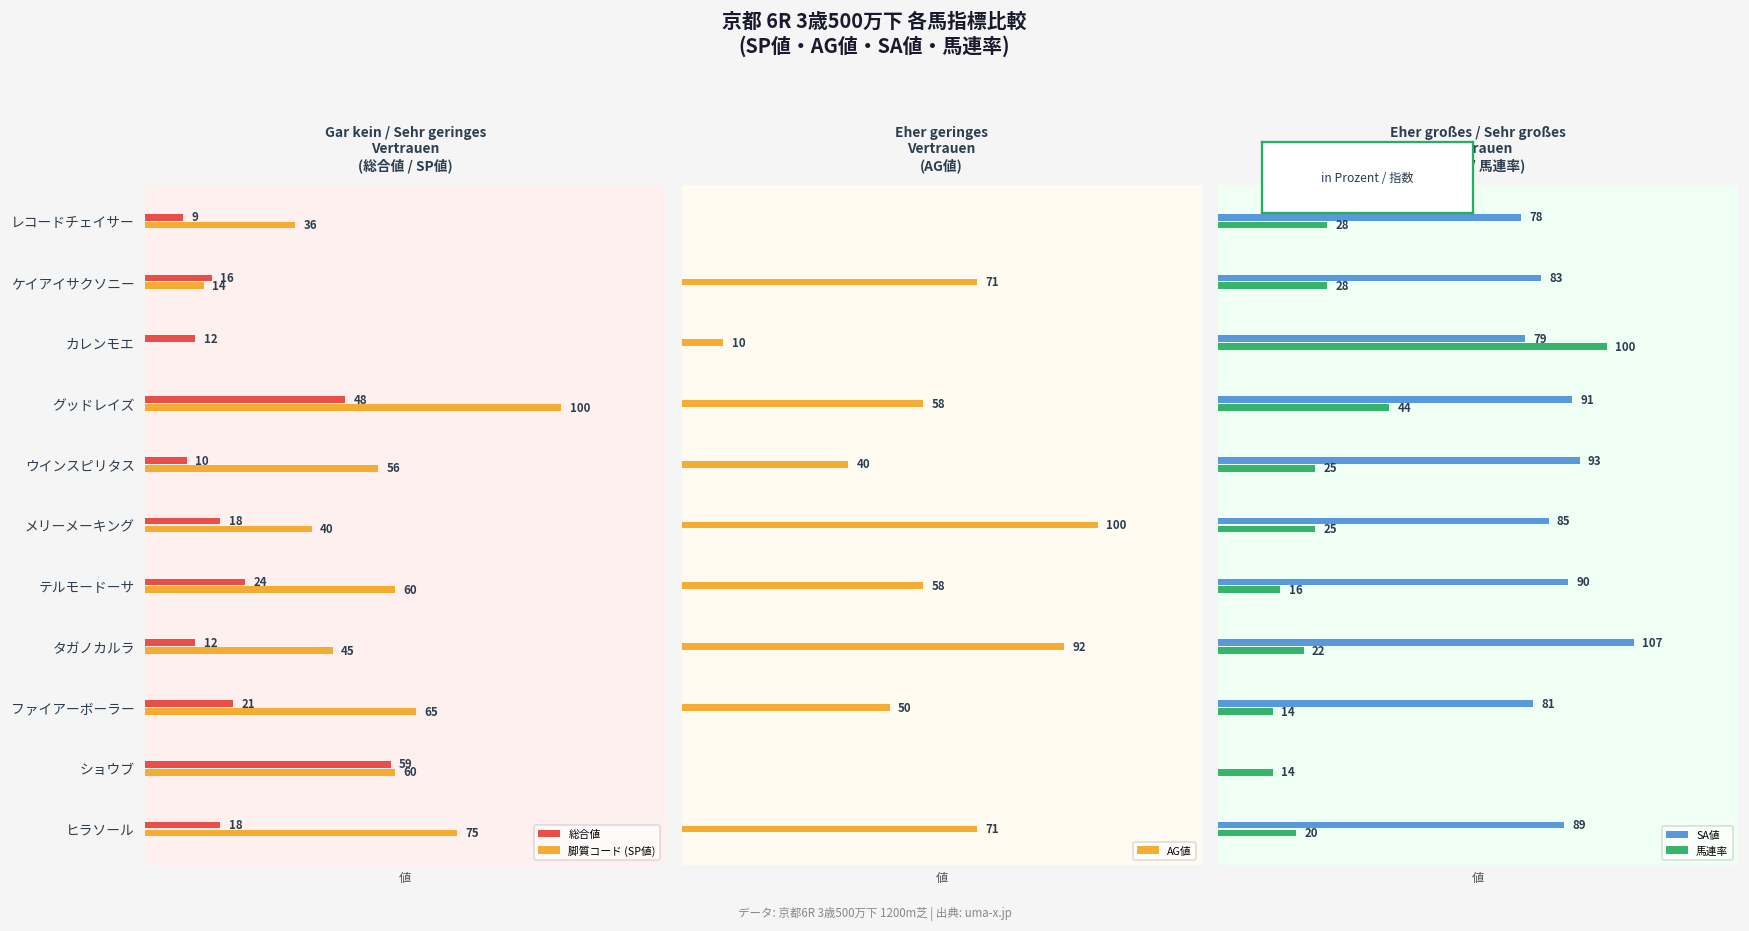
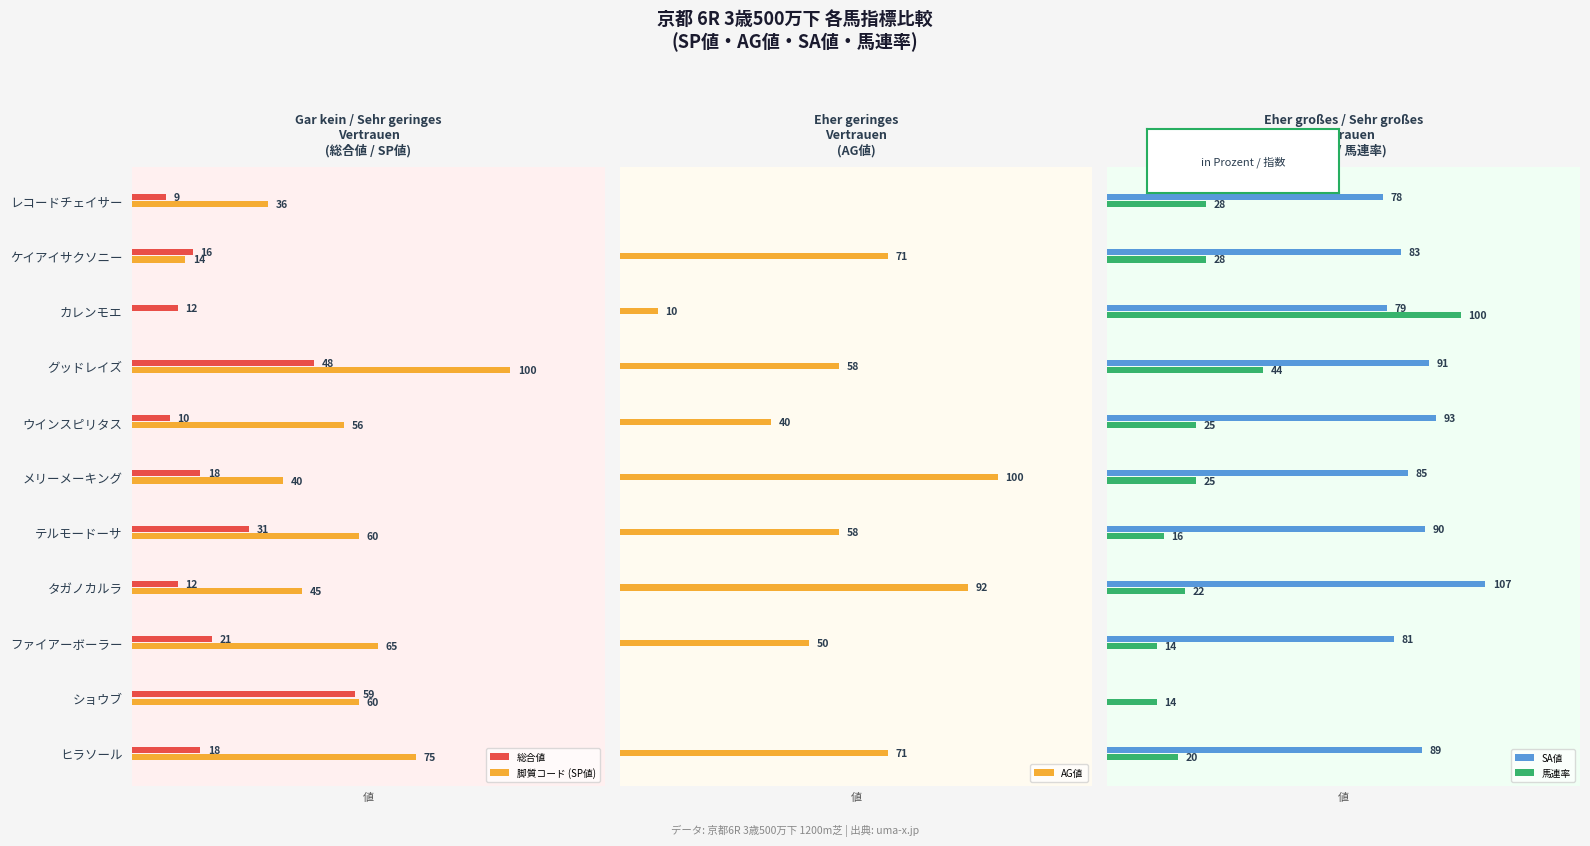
Gar kein / Sehr geringes Vertrauen (総合値 / SP値), 総合値, テルモードーサ: 24 -> 31
